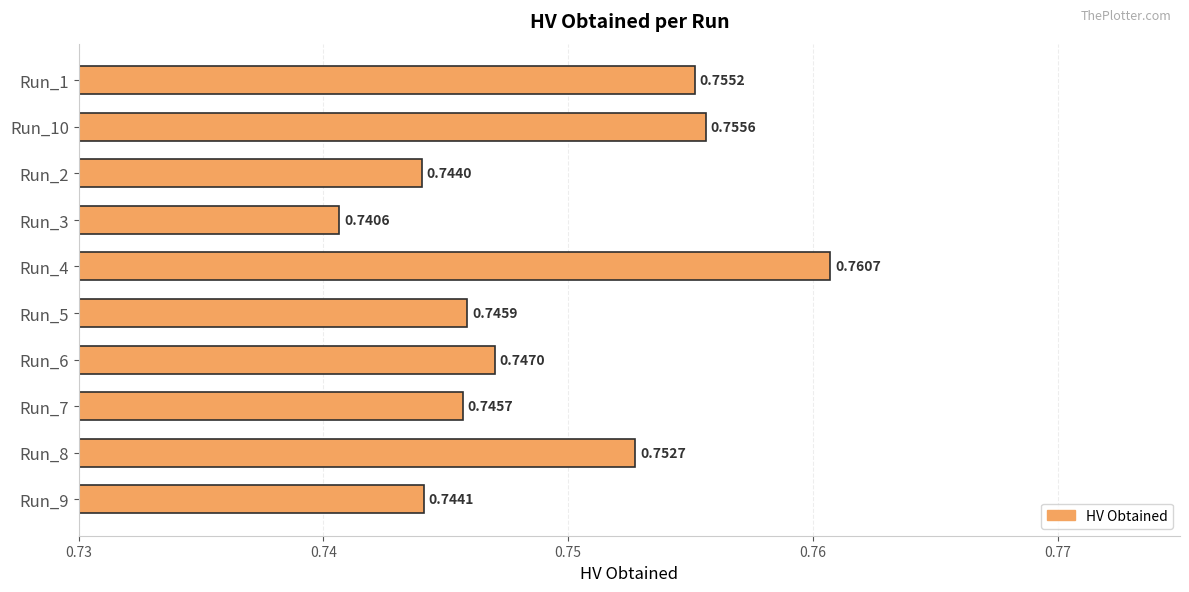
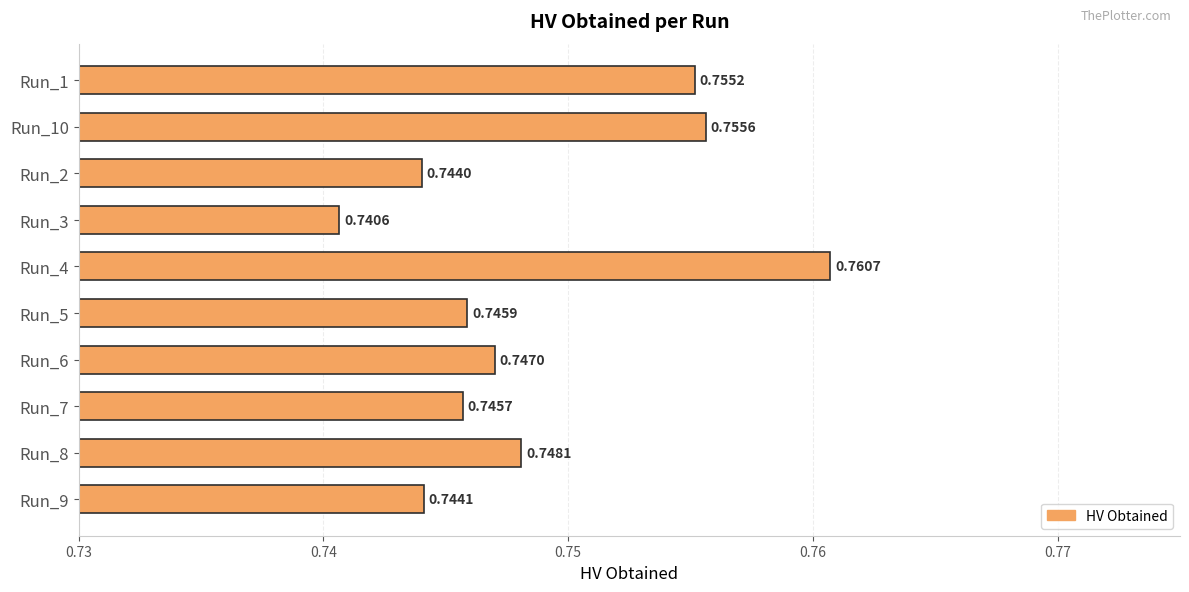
Run_8: 0.7527 -> 0.7481
